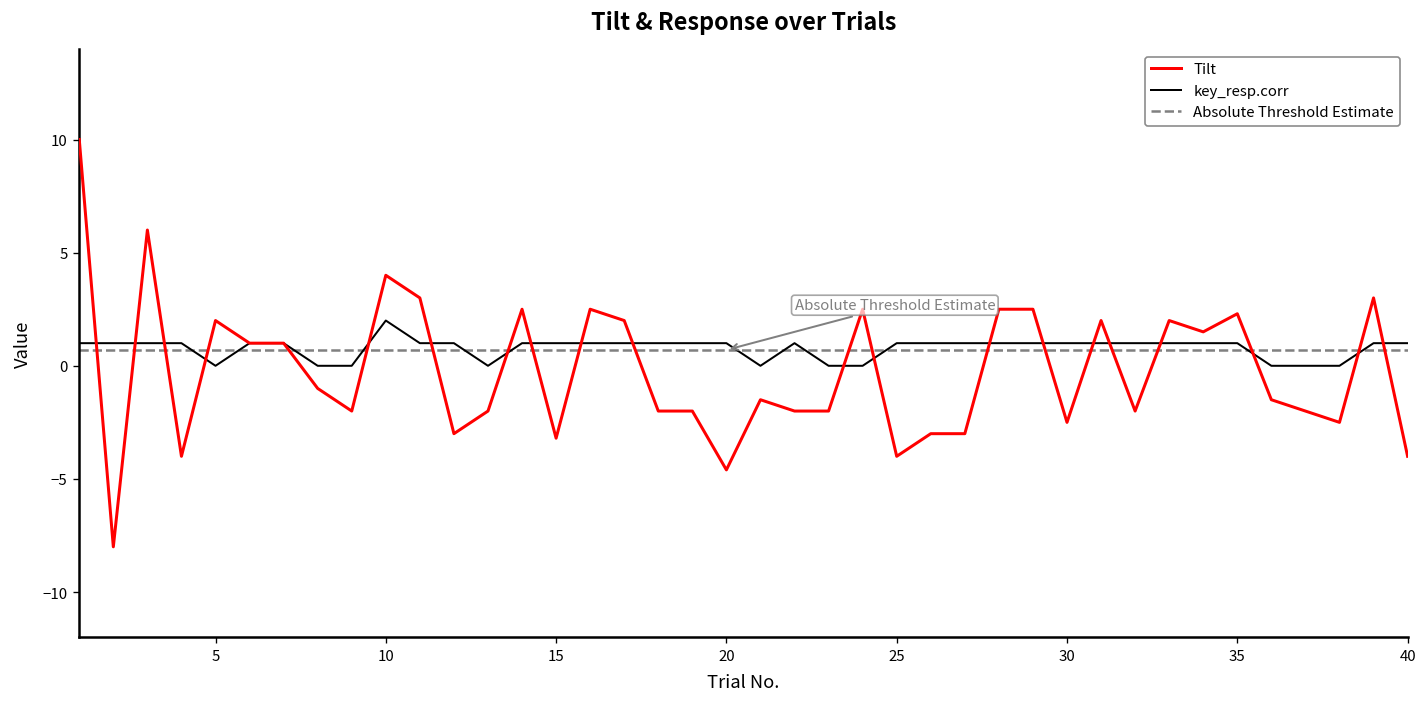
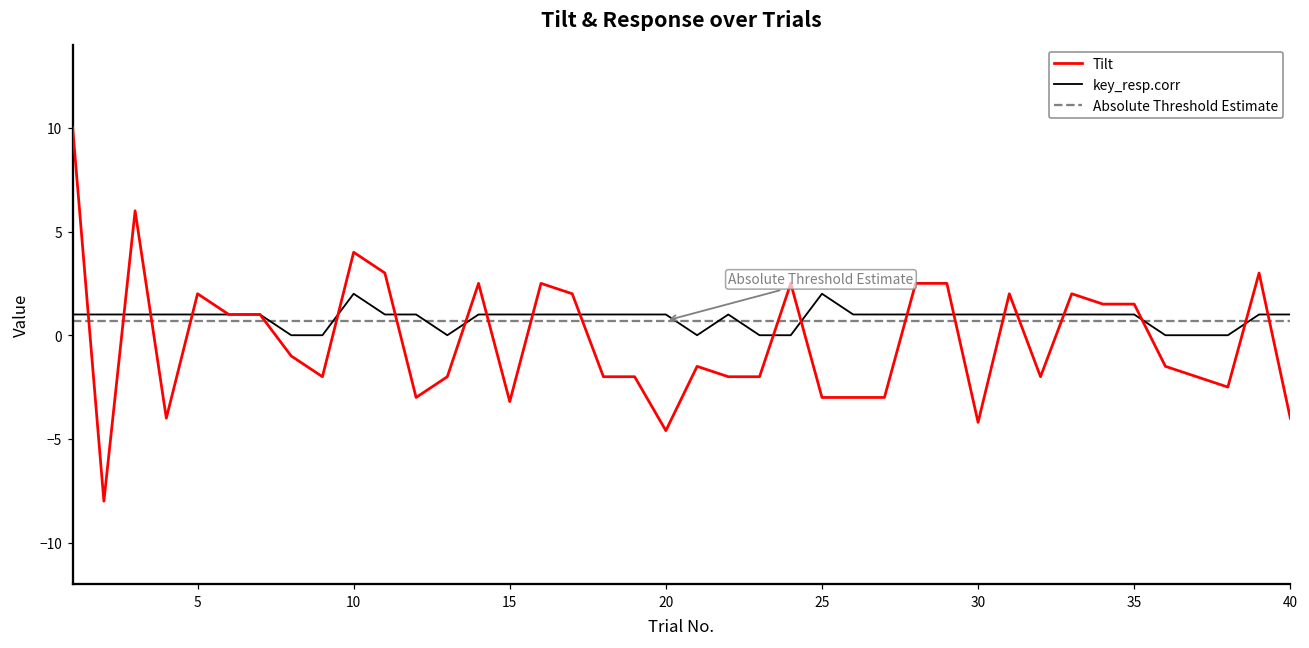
key_resp.corr, 5: 0 -> 1
Tilt, 25: -4 -> -3
key_resp.corr, 25: 1 -> 2
Tilt, 30: -2.5 -> -4.2
Tilt, 35: 2.3 -> 1.5
